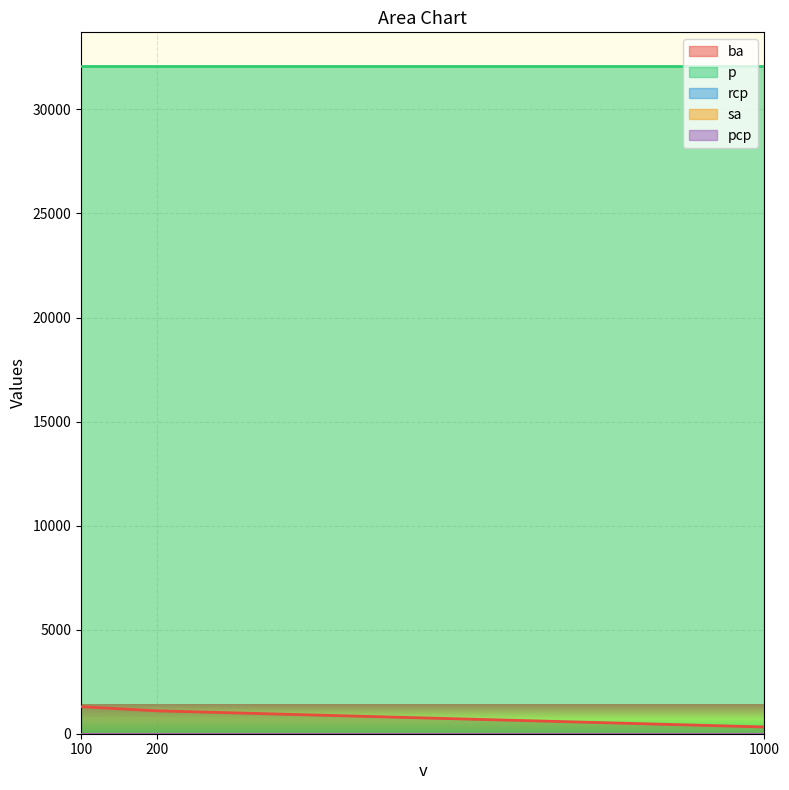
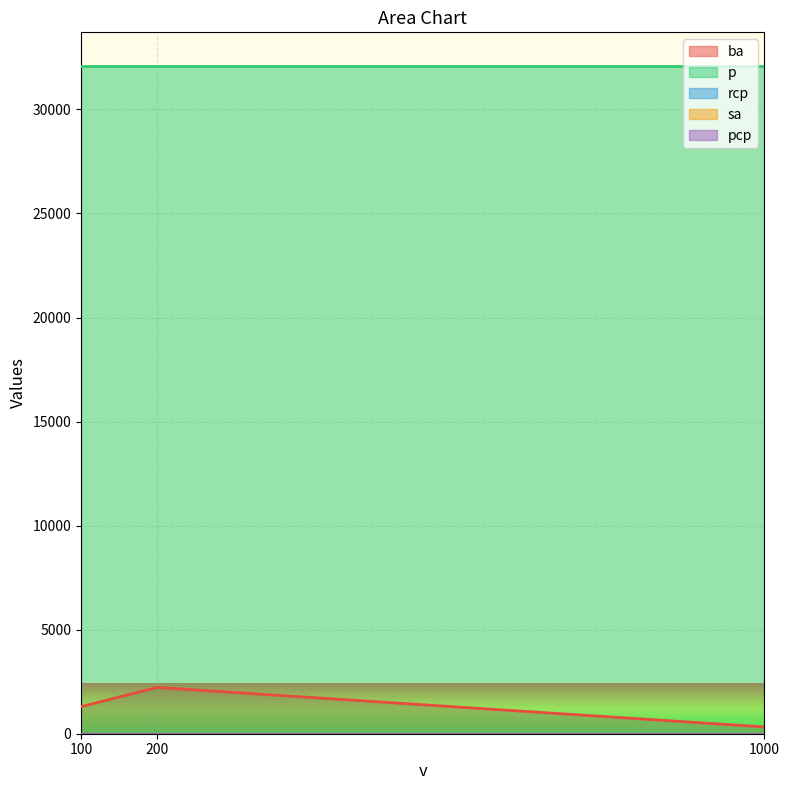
ba, 200: 1100 -> 2200
